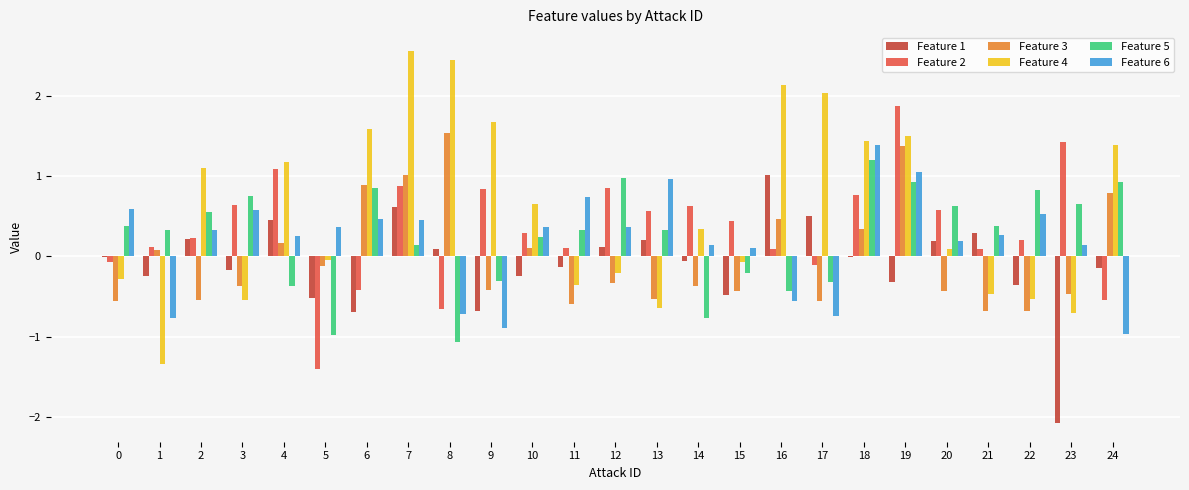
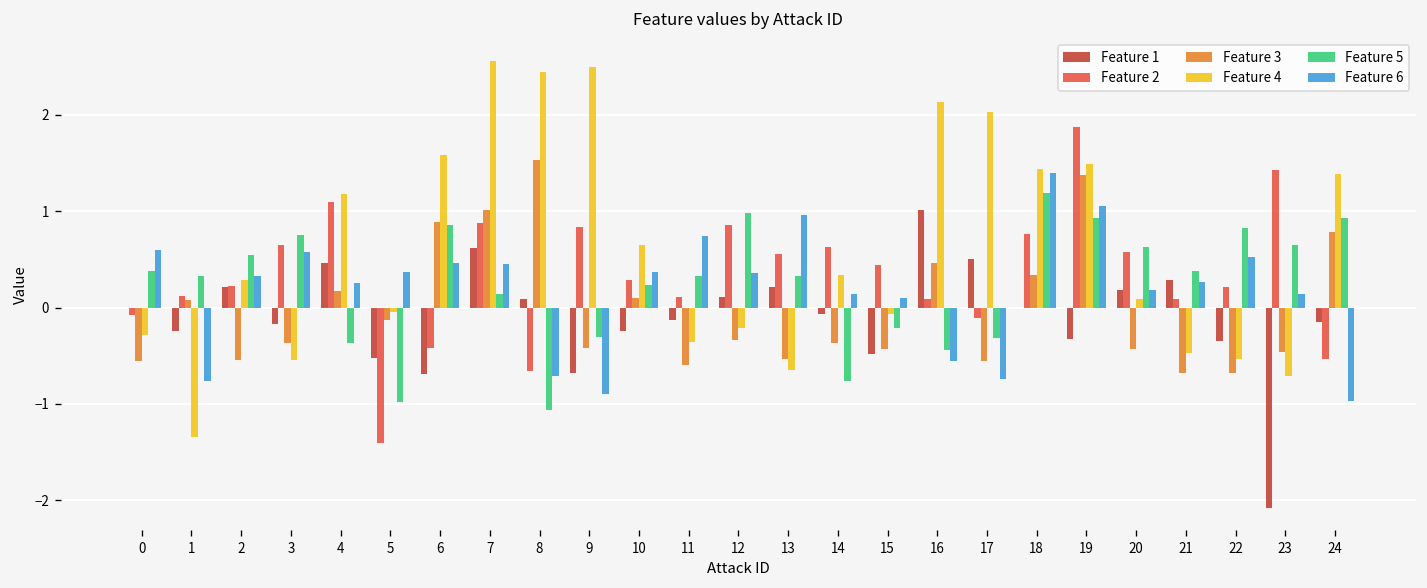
Feature 4, 2: 1.1 -> 0.3
Feature 4, 9: 1.7 -> 2.5
